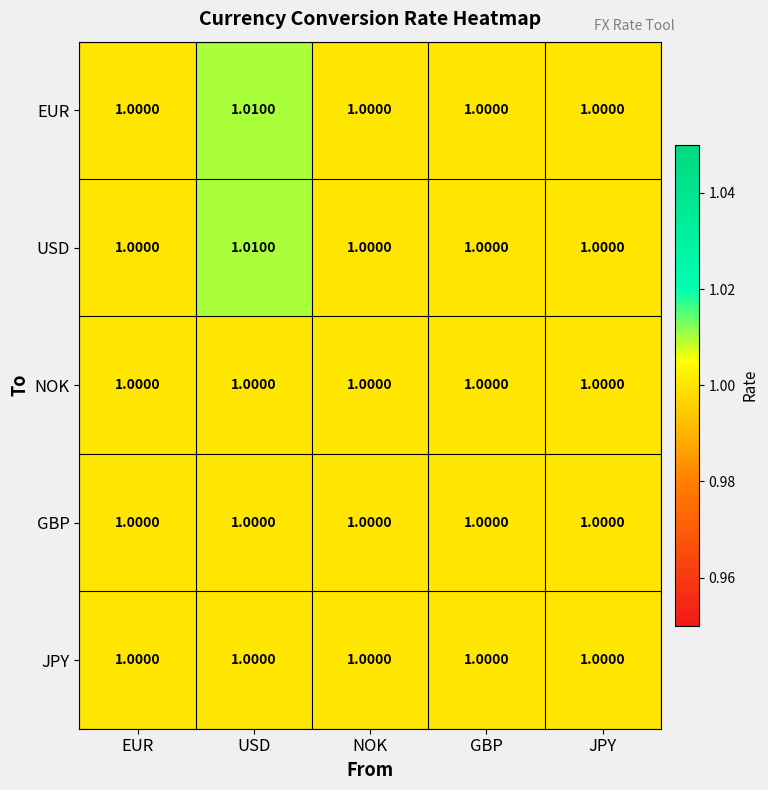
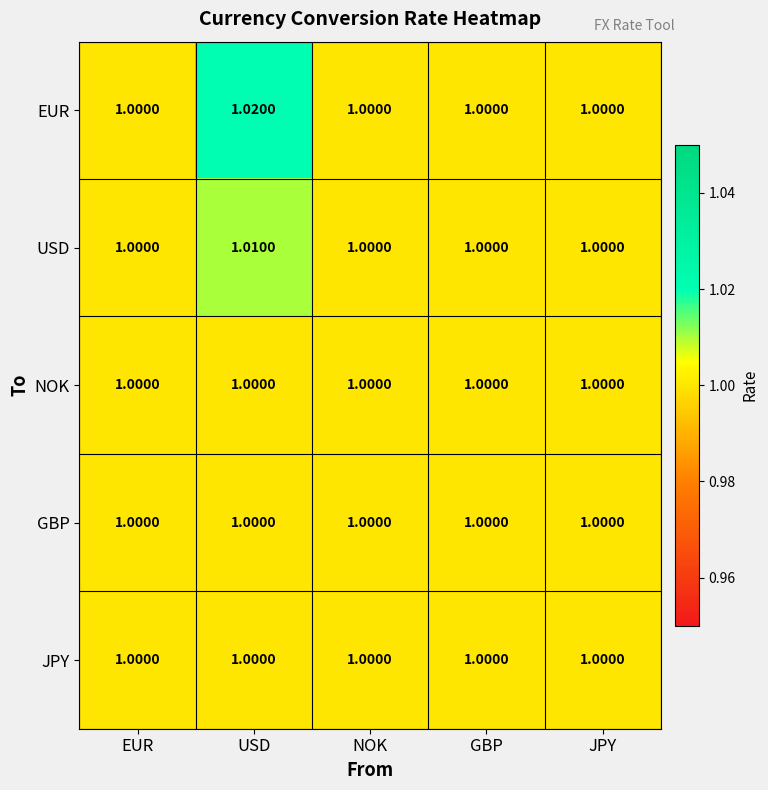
EUR, USD: 1.0100 -> 1.0200
